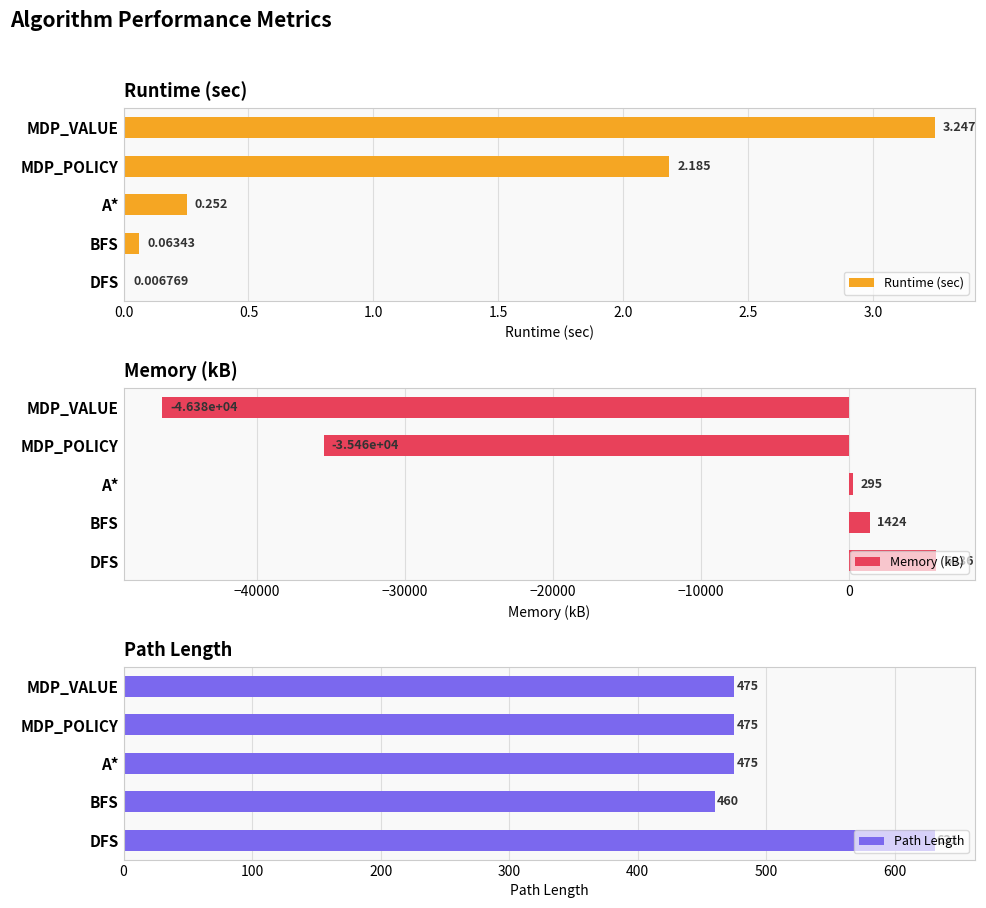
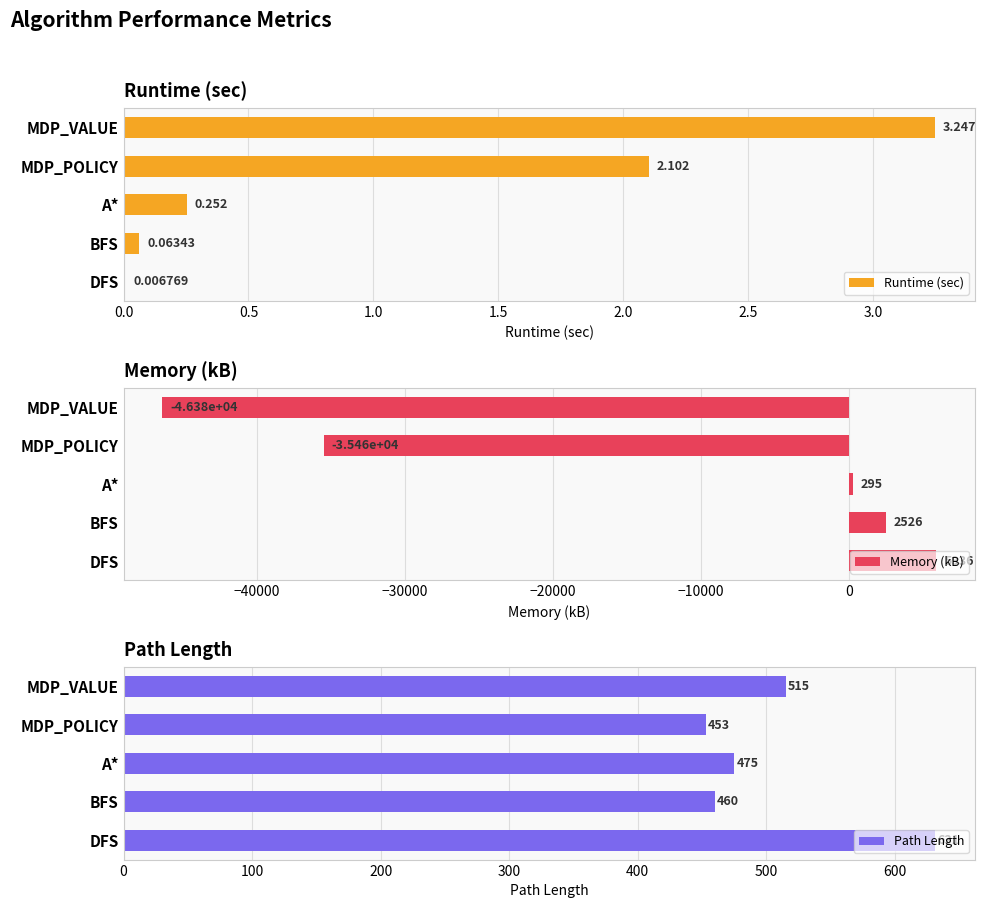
Runtime (sec), MDP_POLICY: 2.185 -> 2.102
Memory (kB), BFS: 1424 -> 2526
Path Length, MDP_VALUE: 475 -> 515
Path Length, MDP_POLICY: 475 -> 453
